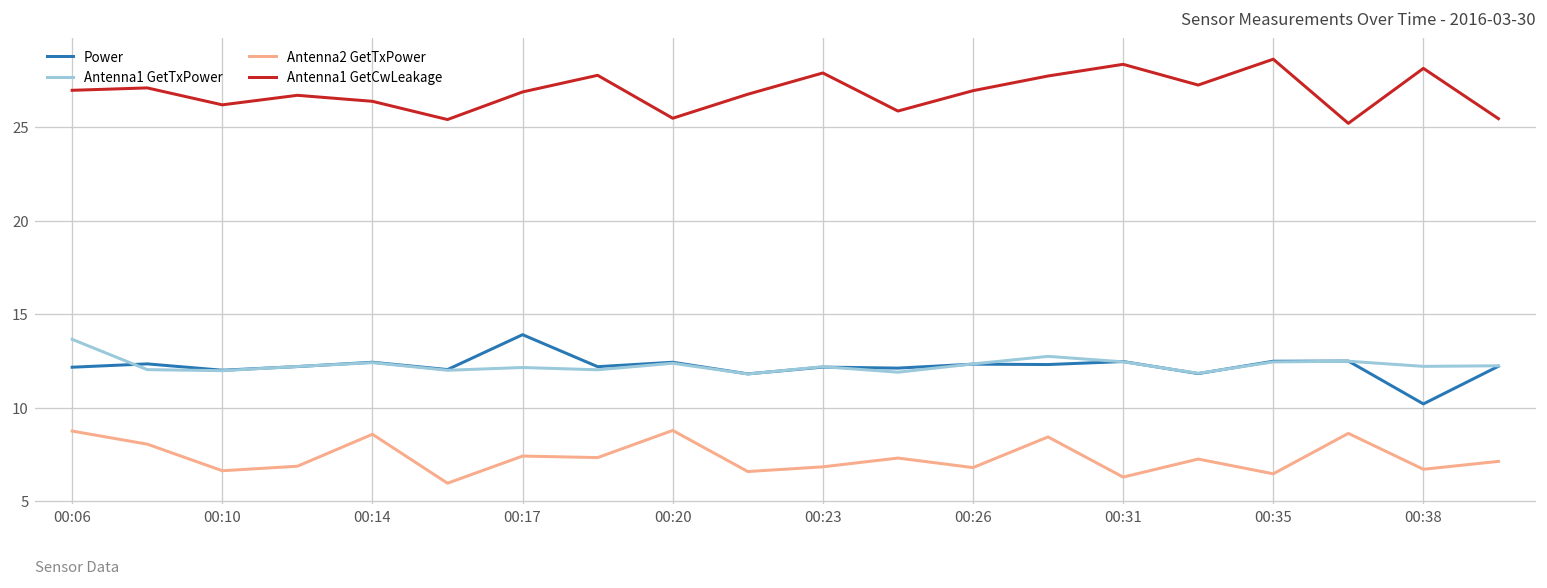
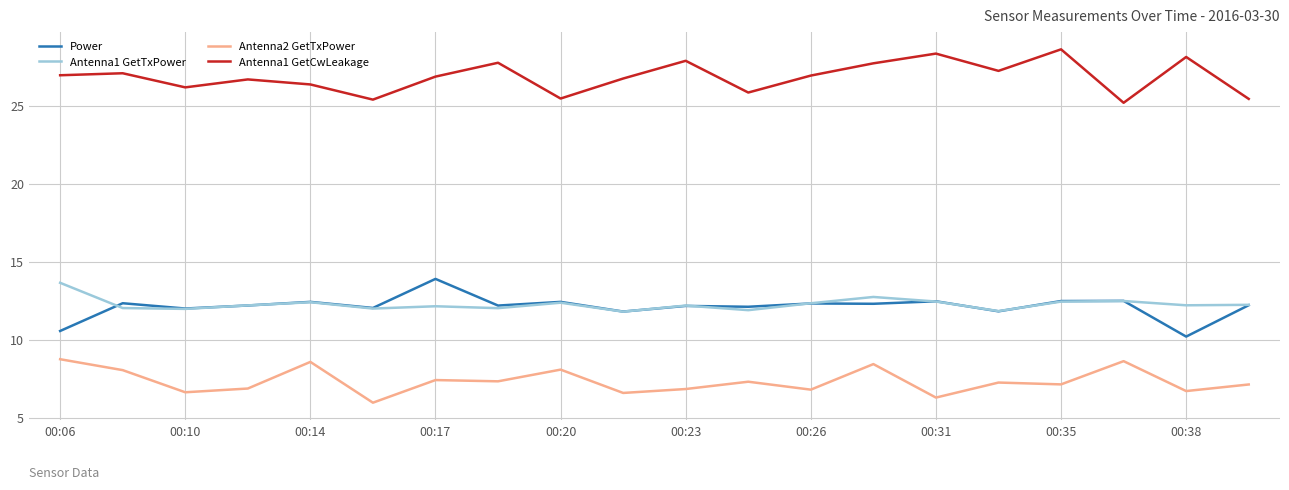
Power, 00:06: 12.2 -> 10.6
Antenna2 GetTxPower, 00:20: 8.8 -> 8.1
Antenna2 GetTxPower, 00:35: 6.5 -> 7.1
